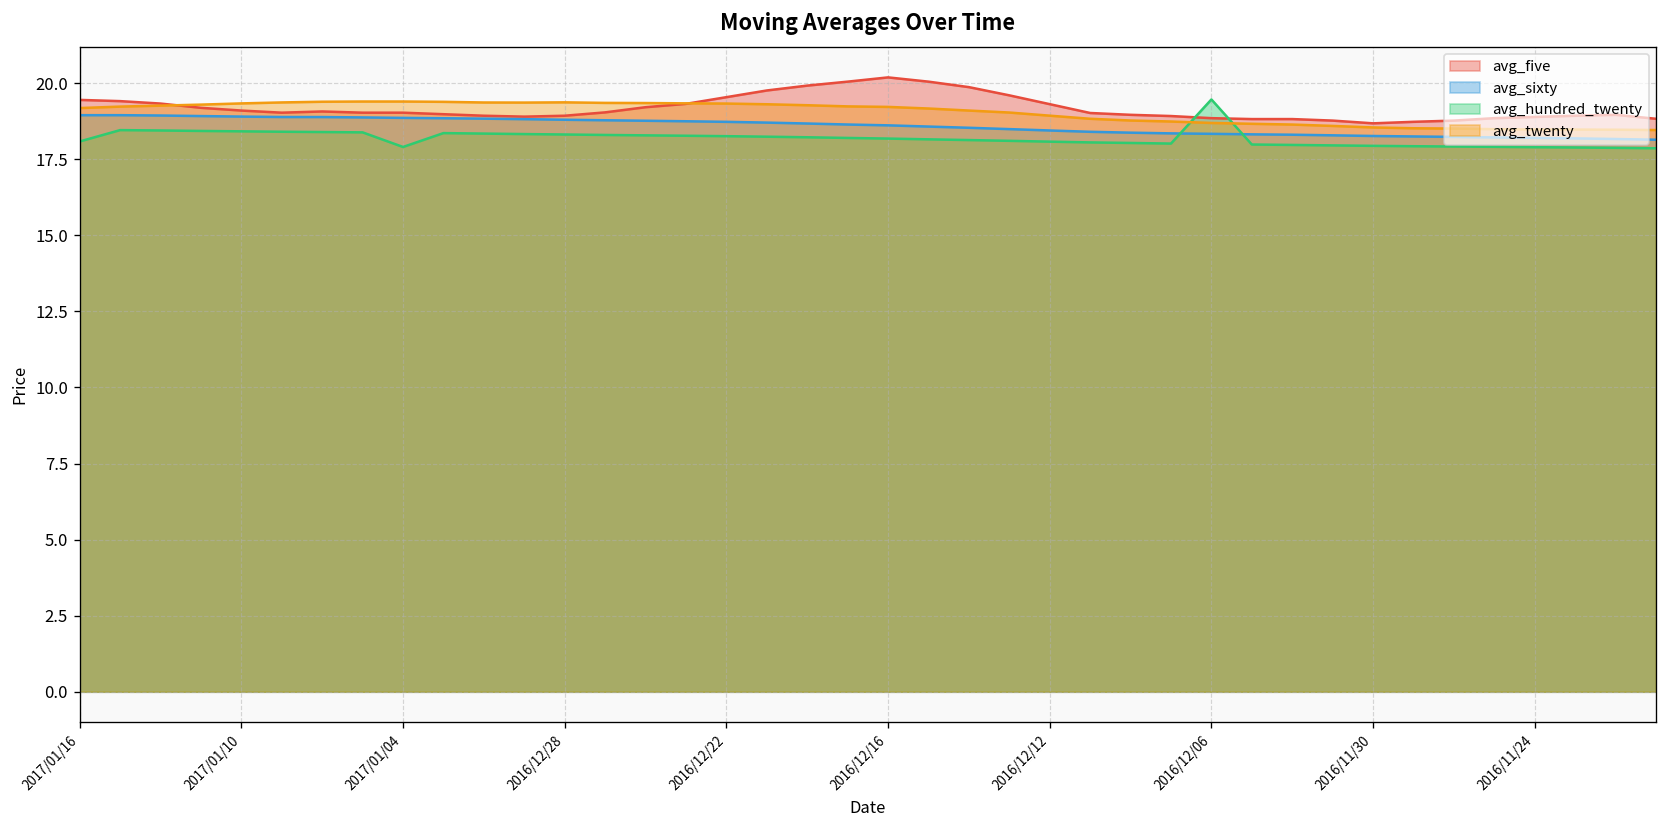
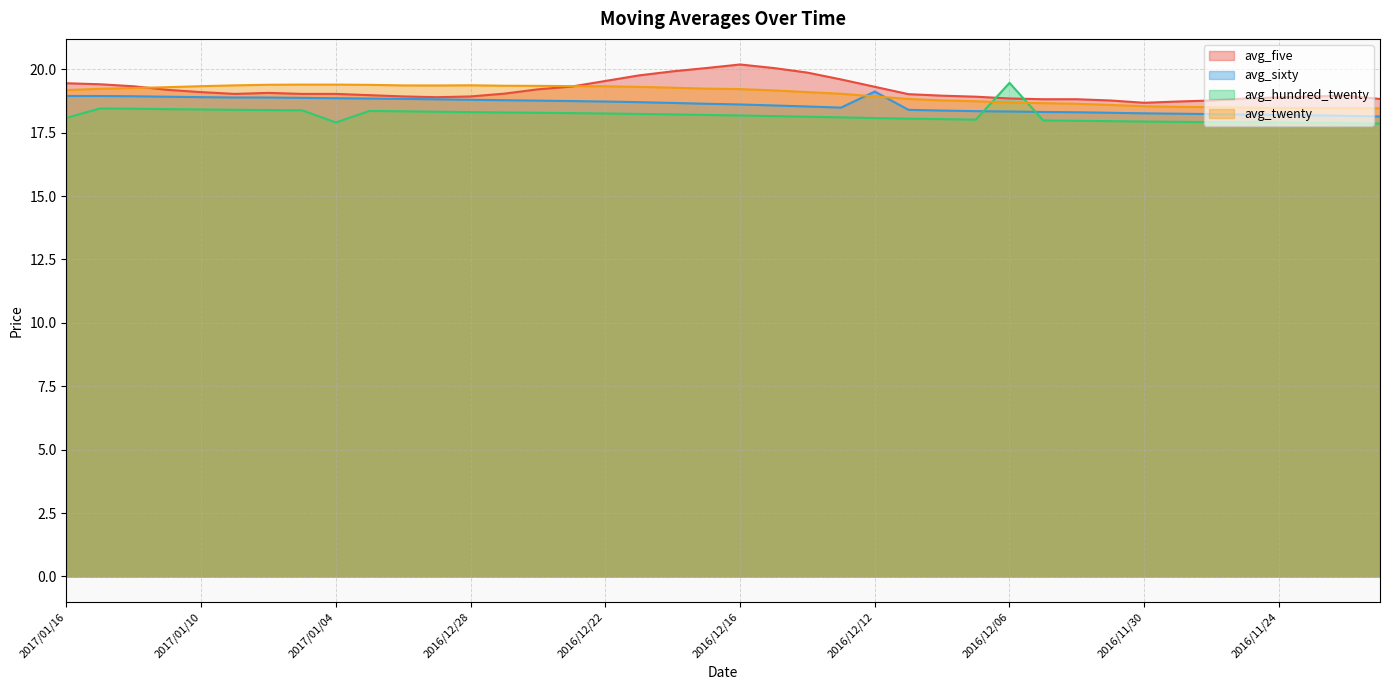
avg_sixty, 2016/12/12: 18.4 -> 19.1
